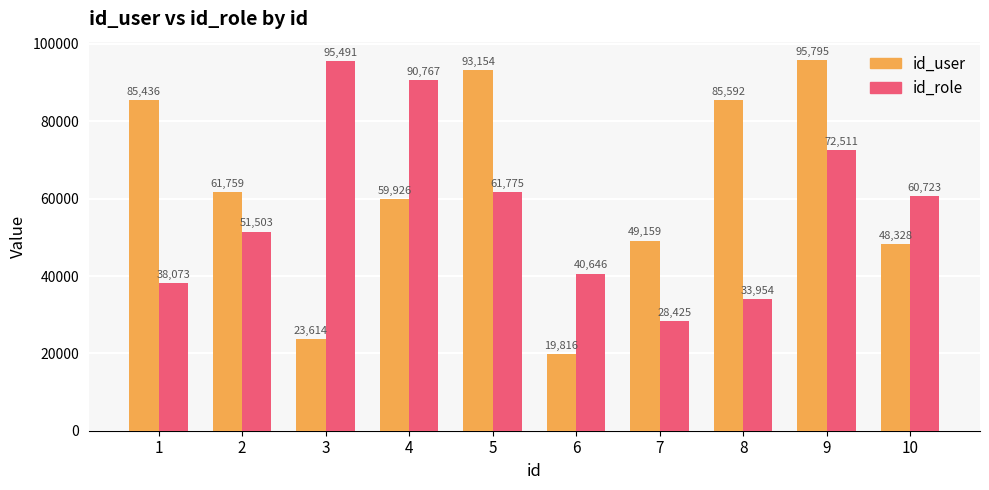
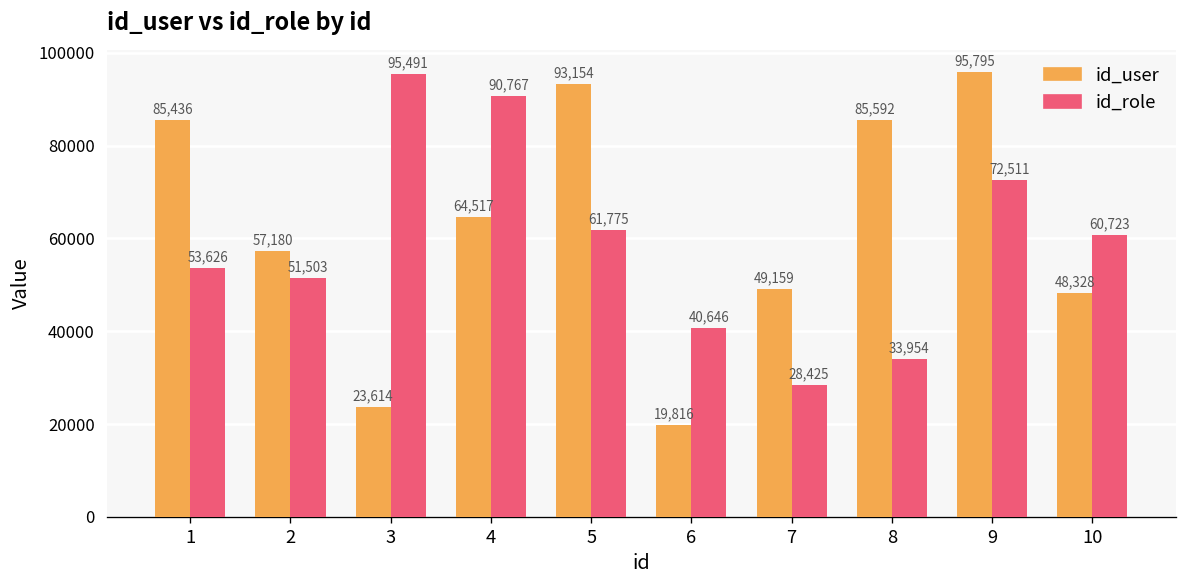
id_role, 1: 38,073 -> 53,626
id_user, 2: 61,759 -> 57,180
id_user, 4: 59,926 -> 64,517
